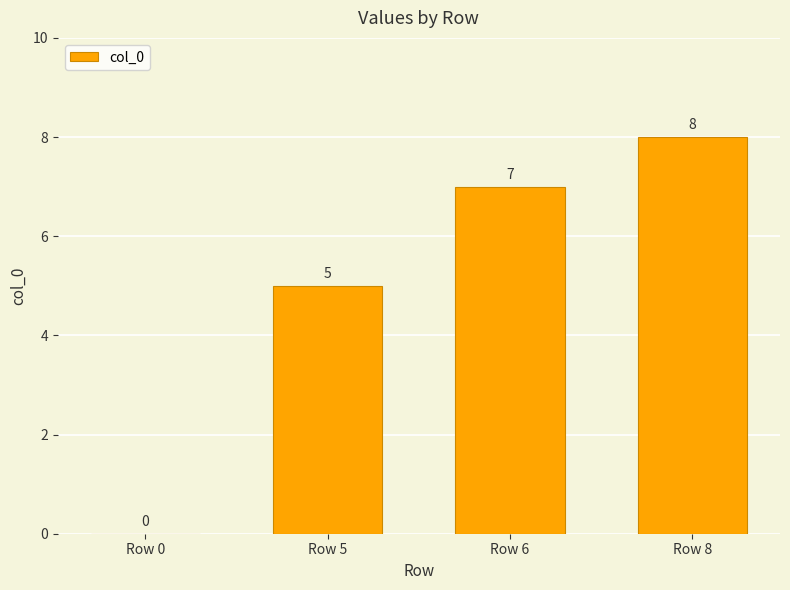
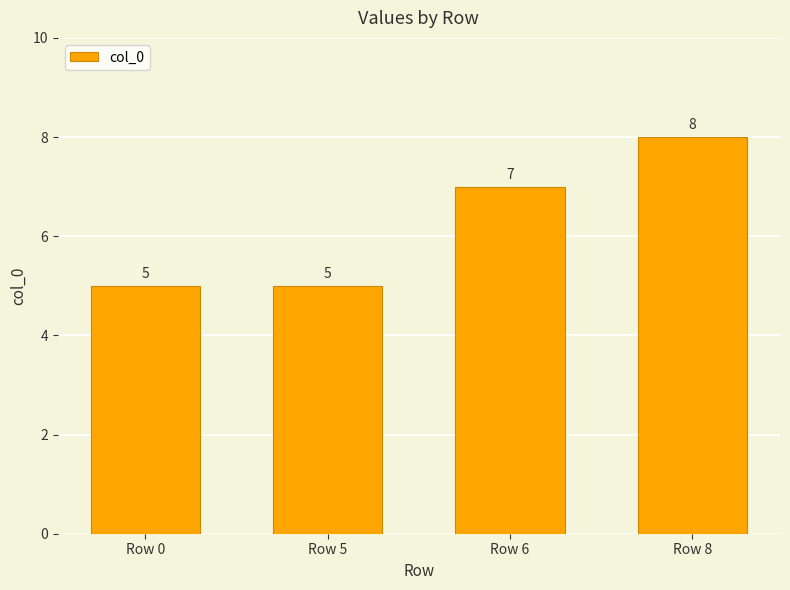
Row 0: 0 -> 5
